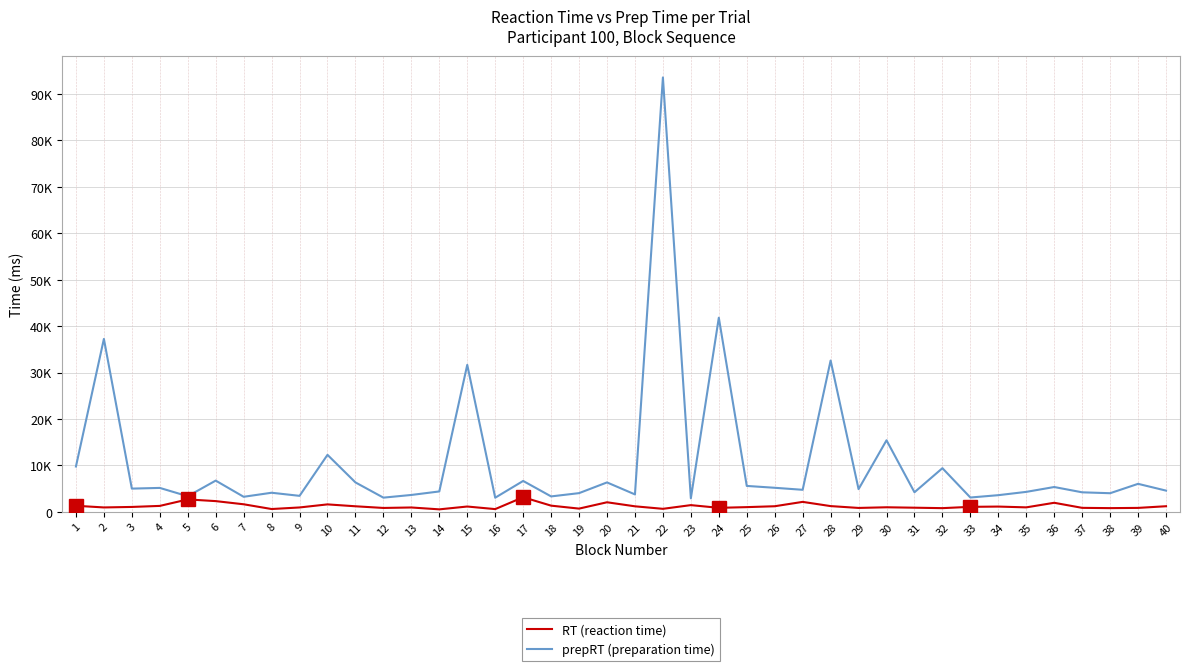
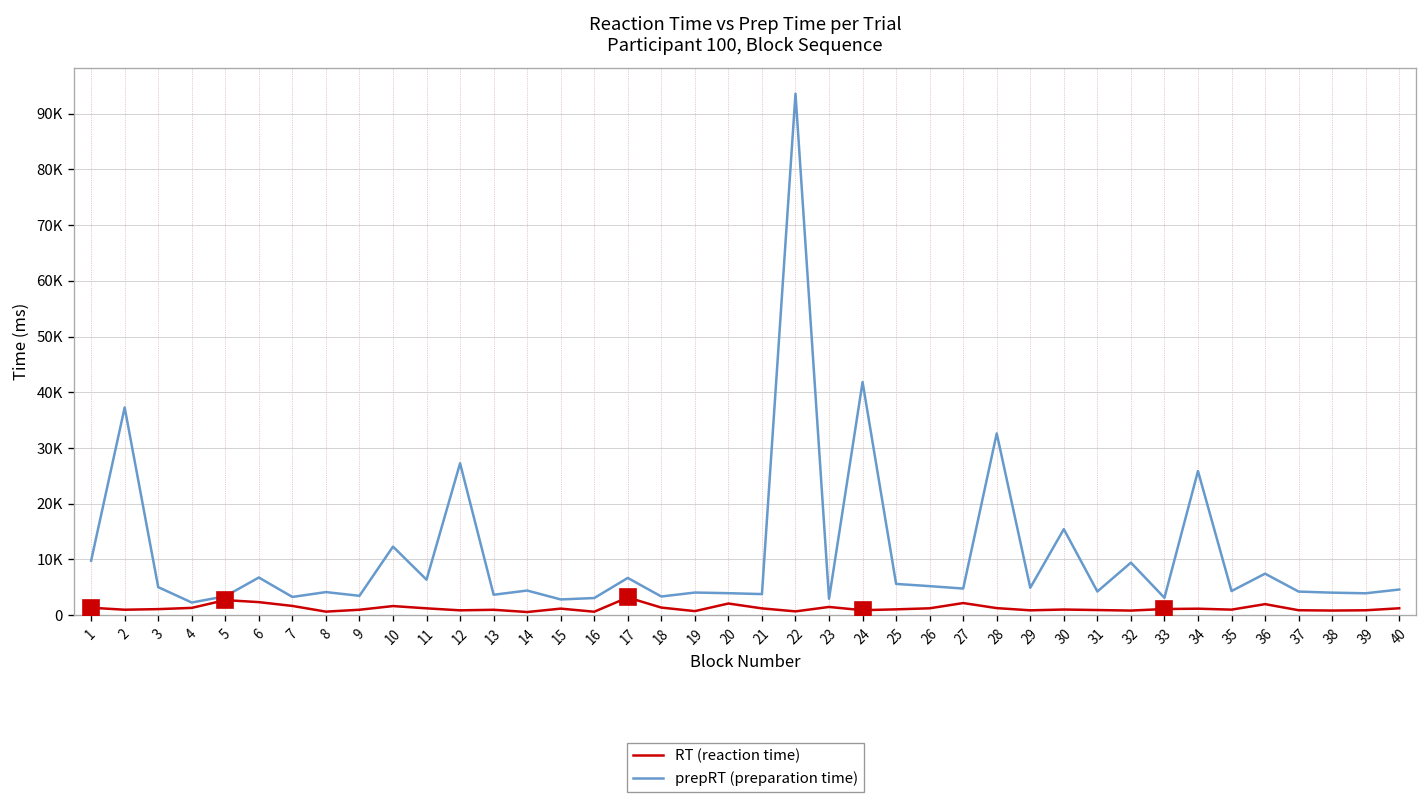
prepRT (preparation time), 4: 5000 -> 2000
prepRT (preparation time), 12: 3000 -> 27000
prepRT (preparation time), 15: 32000 -> 3000
prepRT (preparation time), 20: 6000 -> 4000
prepRT (preparation time), 34: 4000 -> 26000
prepRT (preparation time), 36: 5000 -> 7000
prepRT (preparation time), 39: 6000 -> 4000
